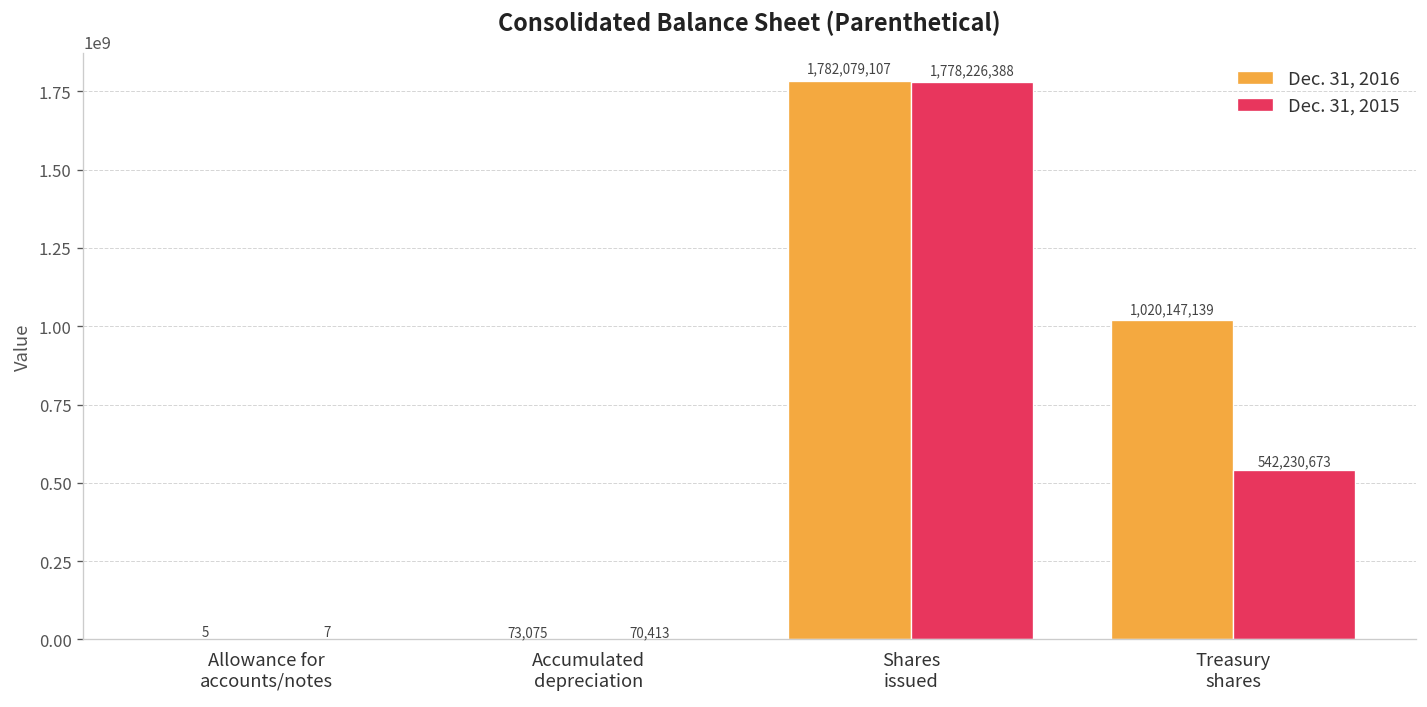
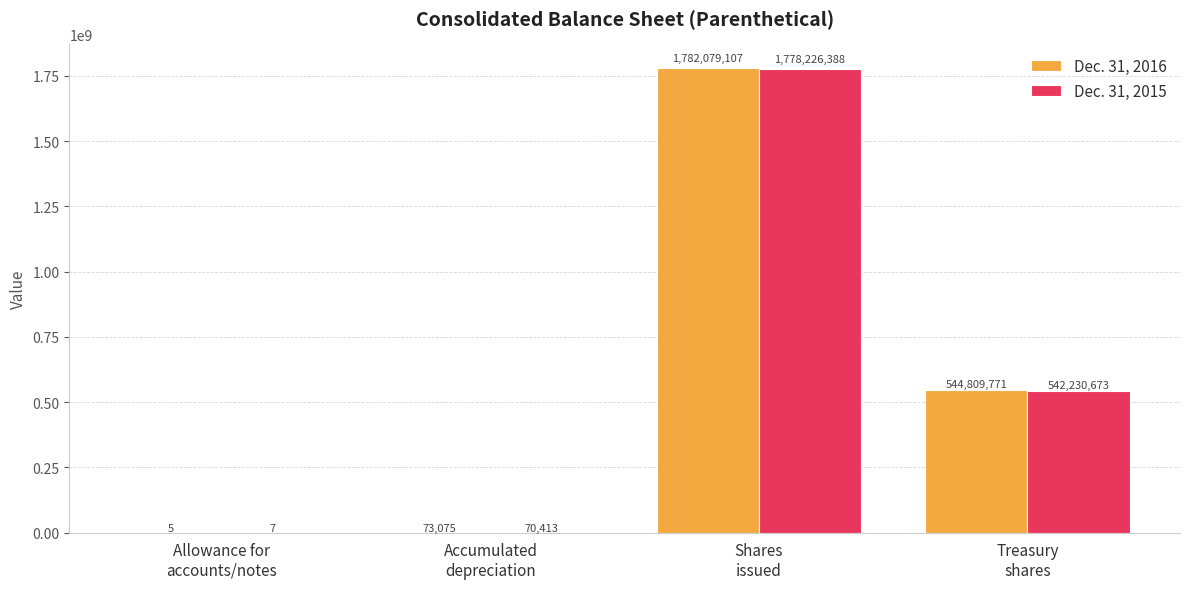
Dec. 31, 2016, Treasury shares: 1,020,147,139 -> 544,809,771
